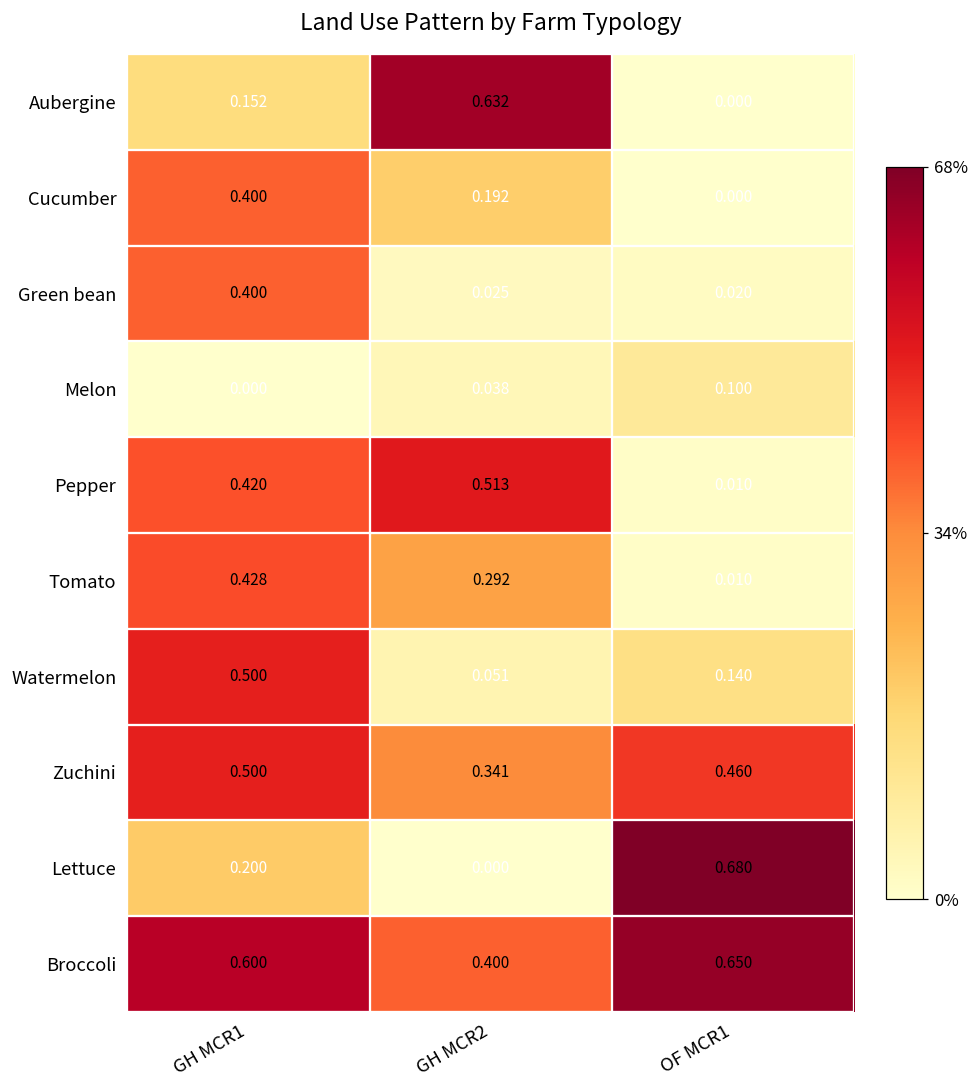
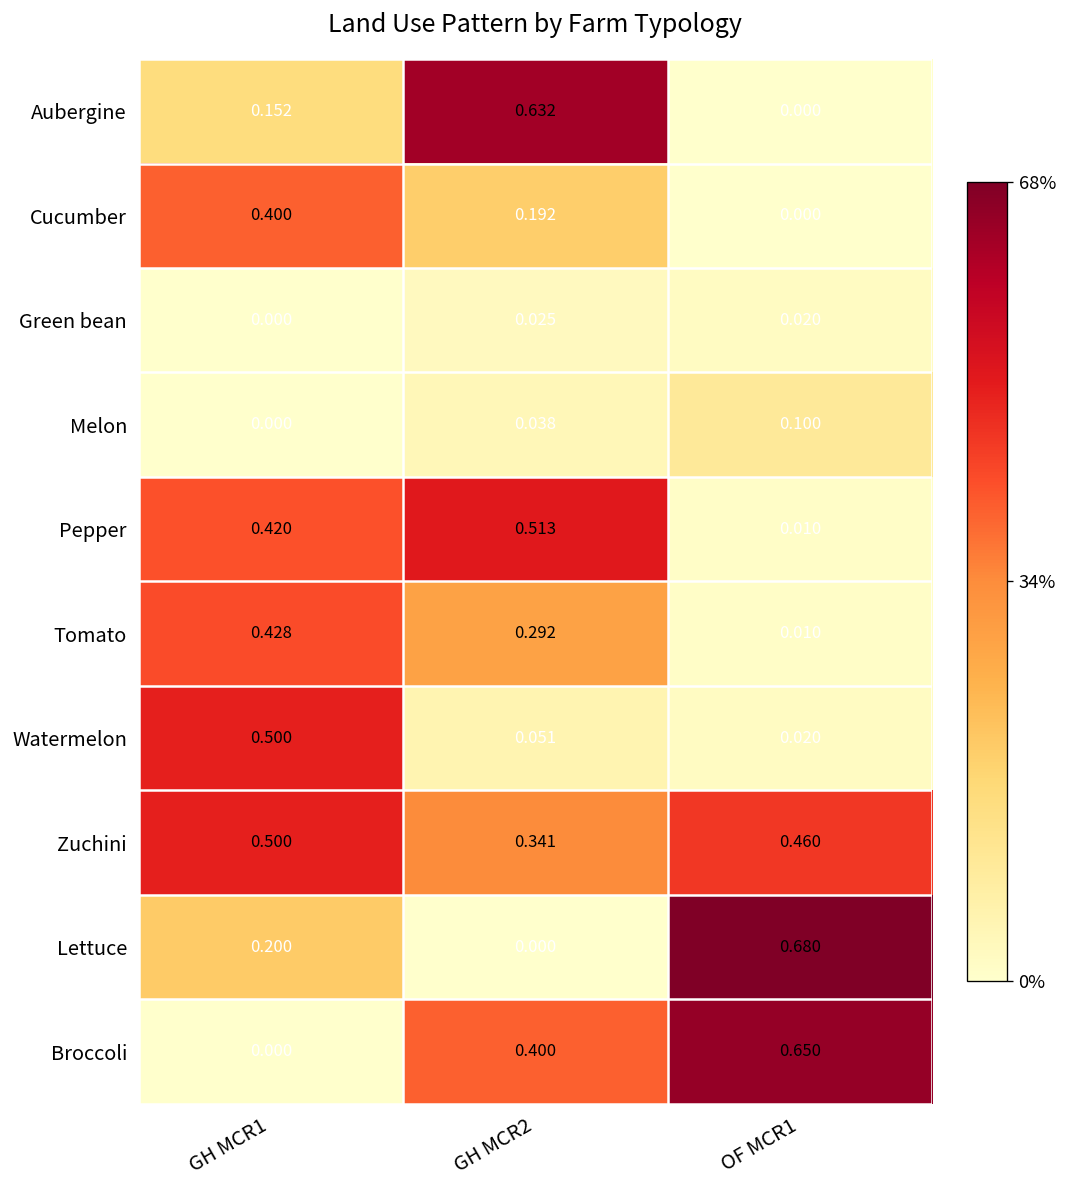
Green bean, GH MCR1: 0.400 -> 0.000
Watermelon, OF MCR1: 0.140 -> 0.020
Broccoli, GH MCR1: 0.600 -> 0.000
